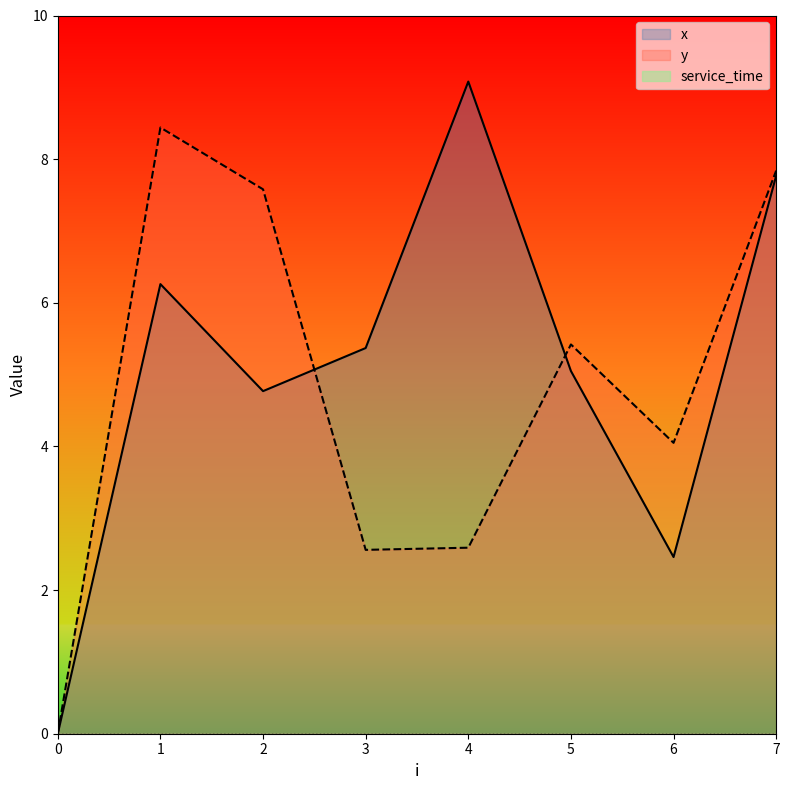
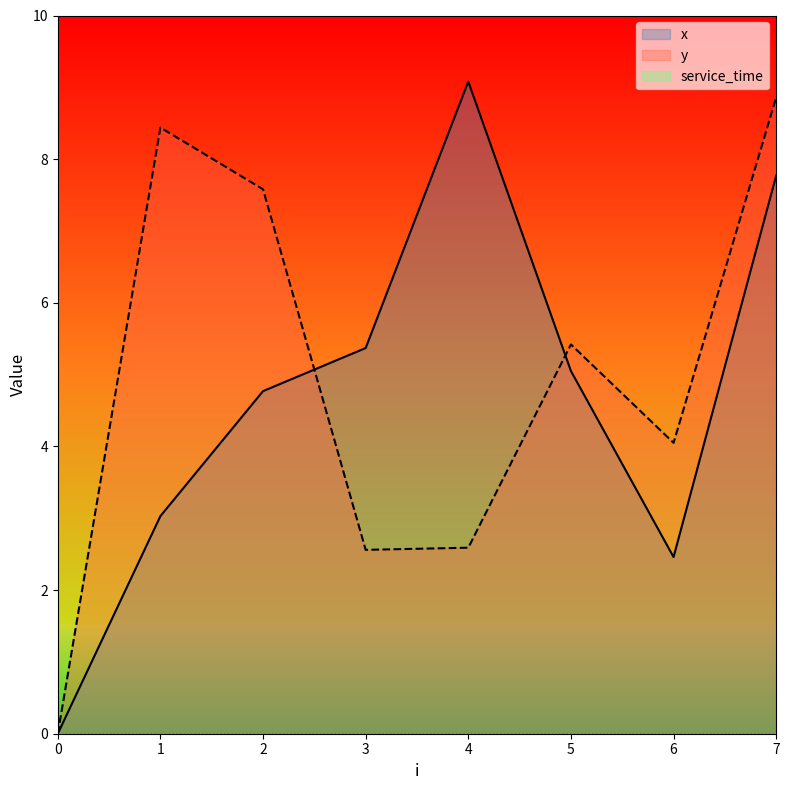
x, 1: 6.3 -> 3.0
y, 7: 7.8 -> 8.9
